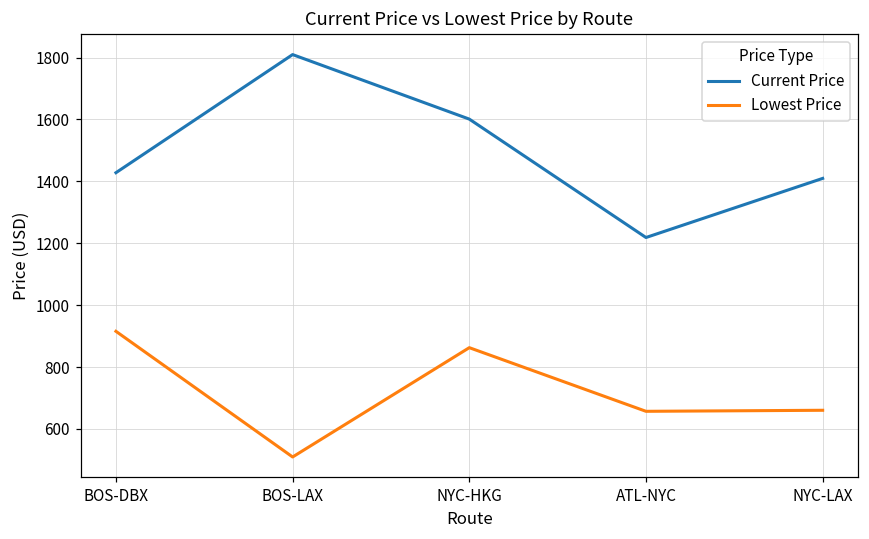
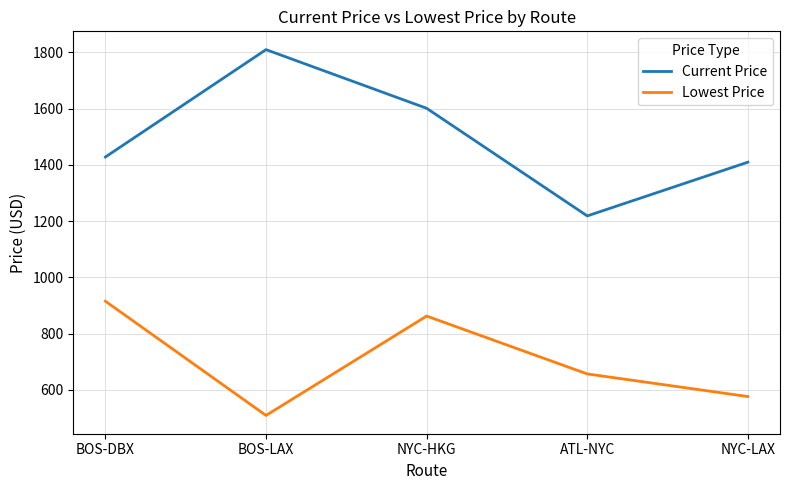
Lowest Price, NYC-LAX: 660 -> 580
